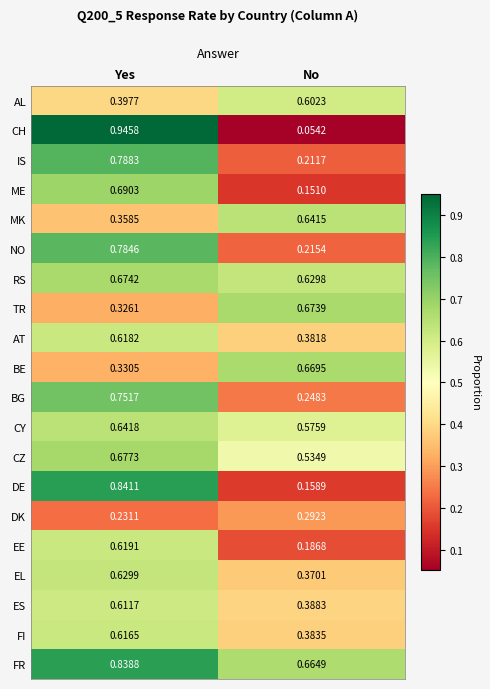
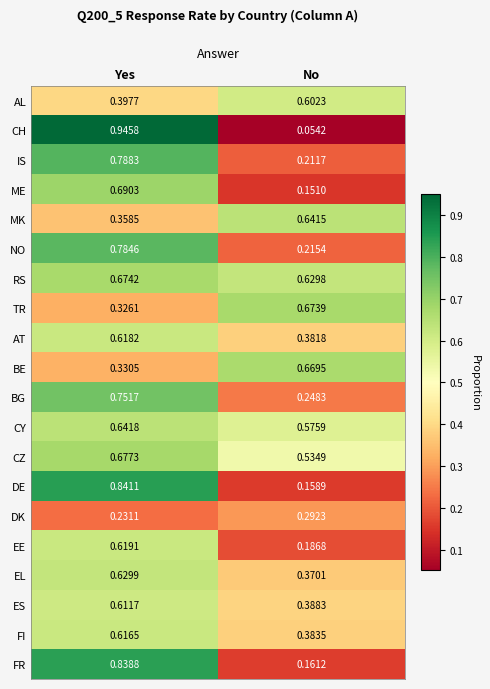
FR, No: 0.6649 -> 0.1612
